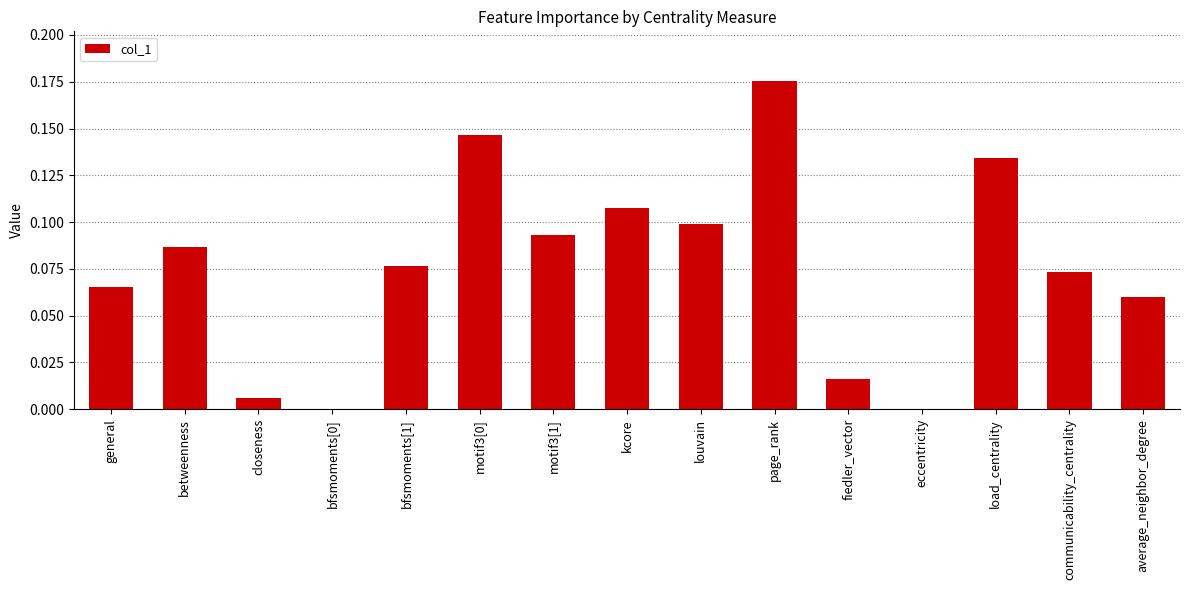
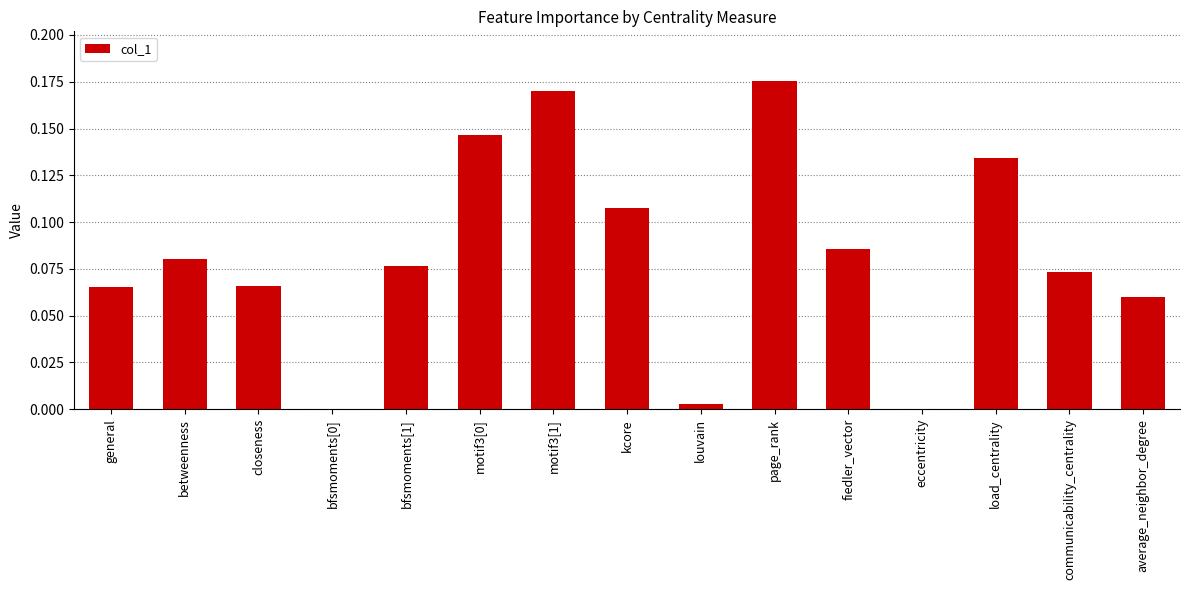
betweenness: 0.087 -> 0.080
closeness: 0.006 -> 0.066
motif3[1]: 0.093 -> 0.170
louvain: 0.099 -> 0.003
fiedler_vector: 0.016 -> 0.086
